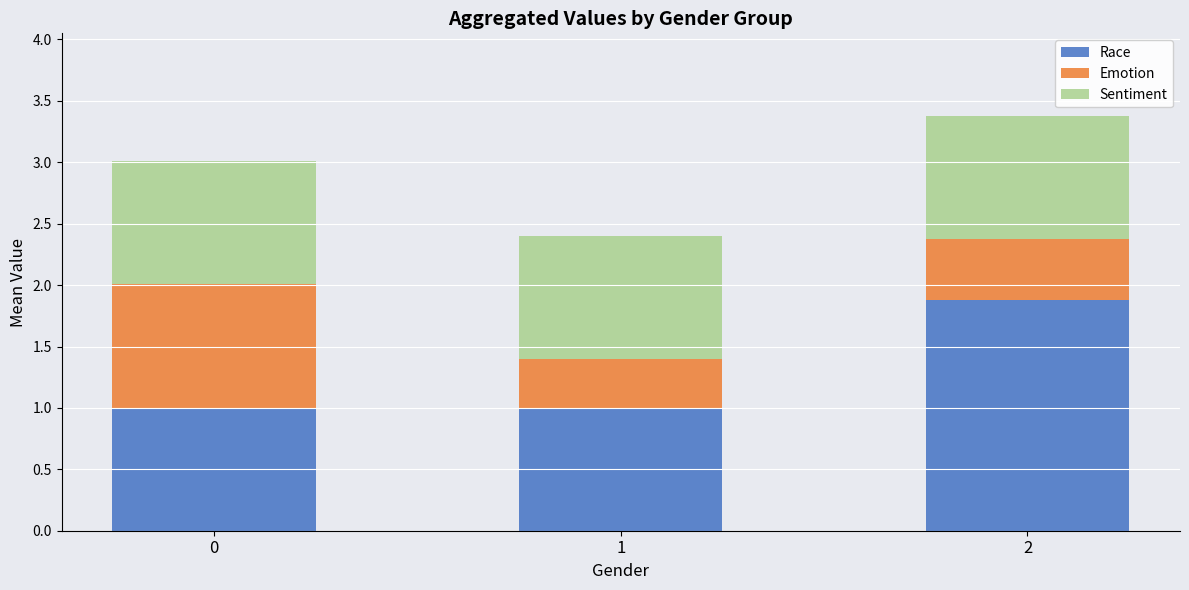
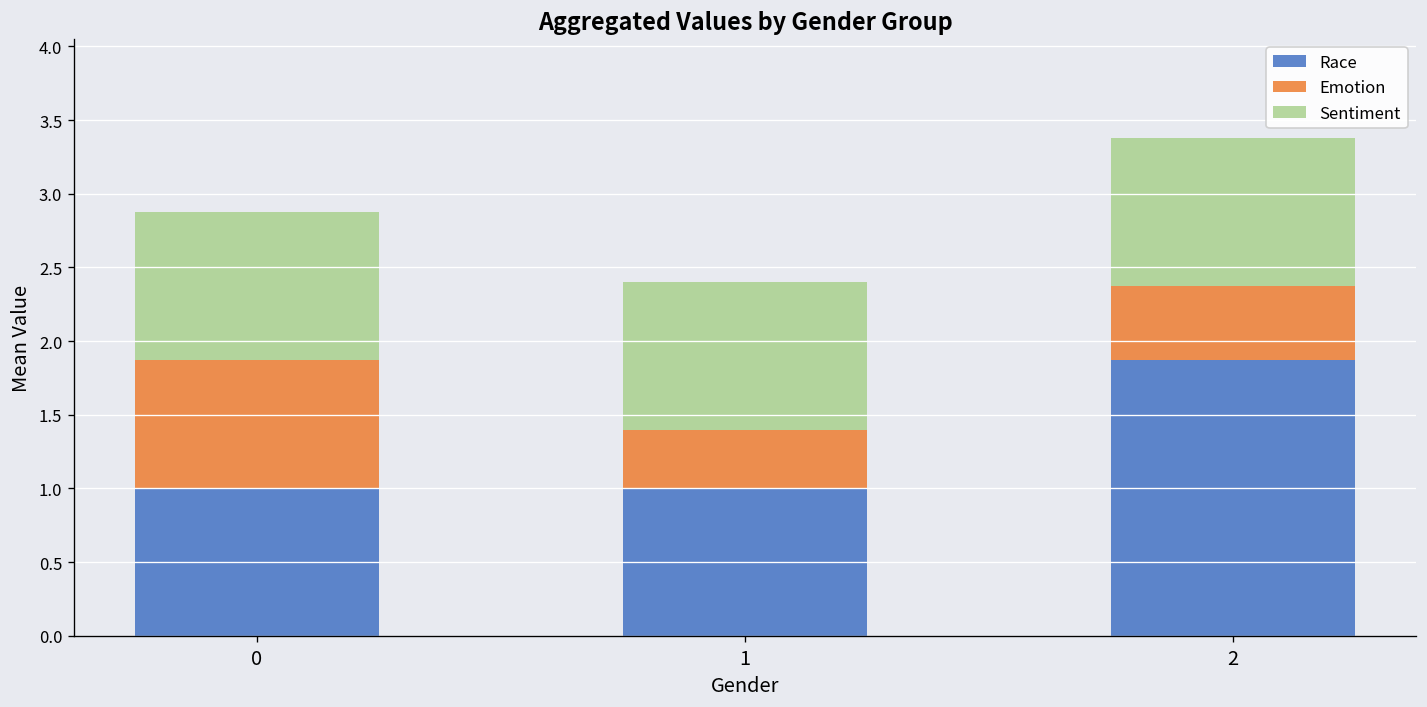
Emotion, 0: 1.01 -> 0.88
